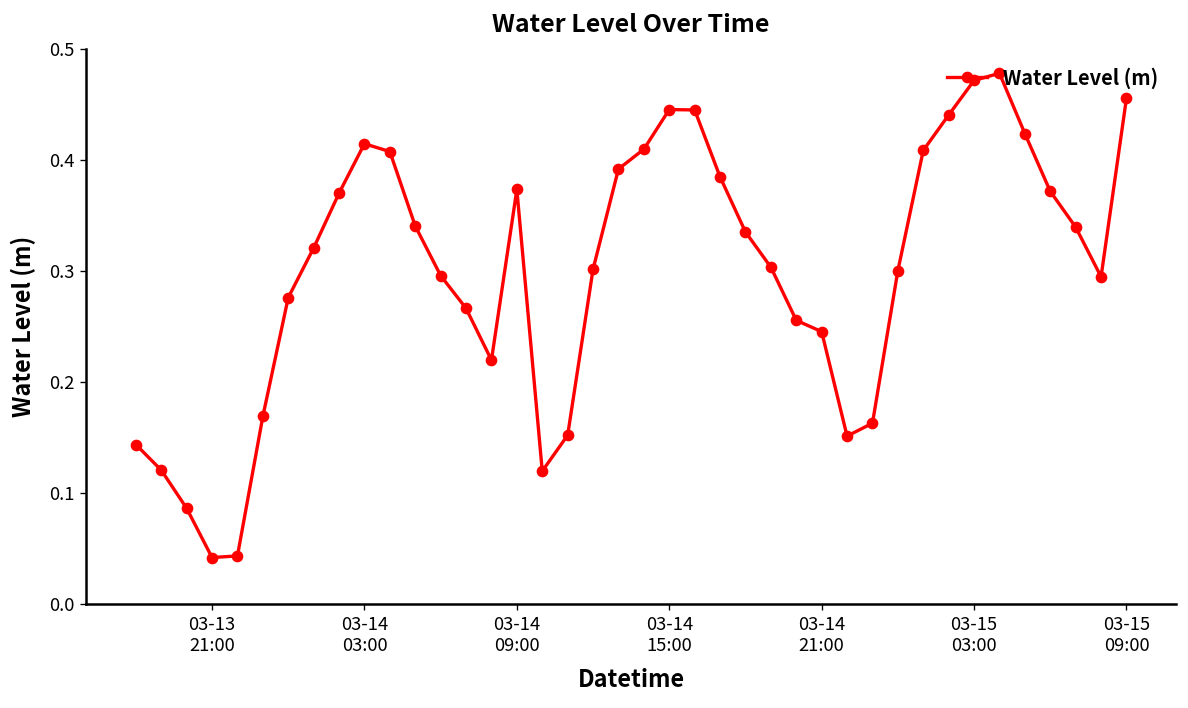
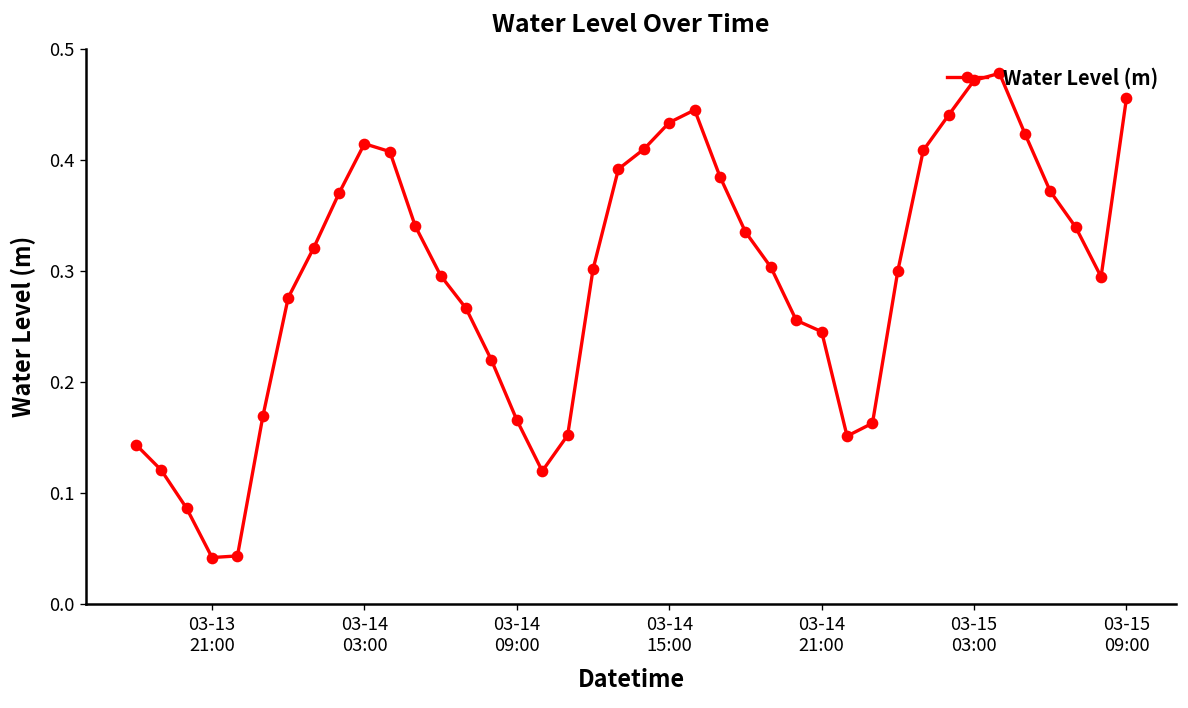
03-14 09:00: 0.37 -> 0.17
03-14 15:00: 0.45 -> 0.43
